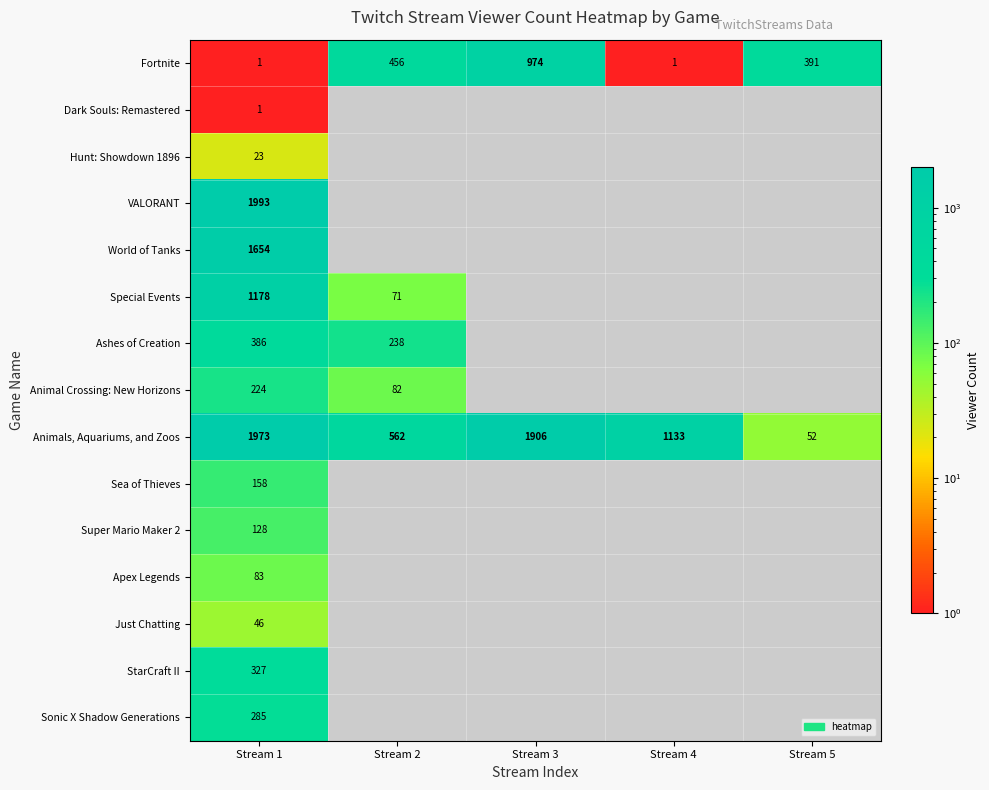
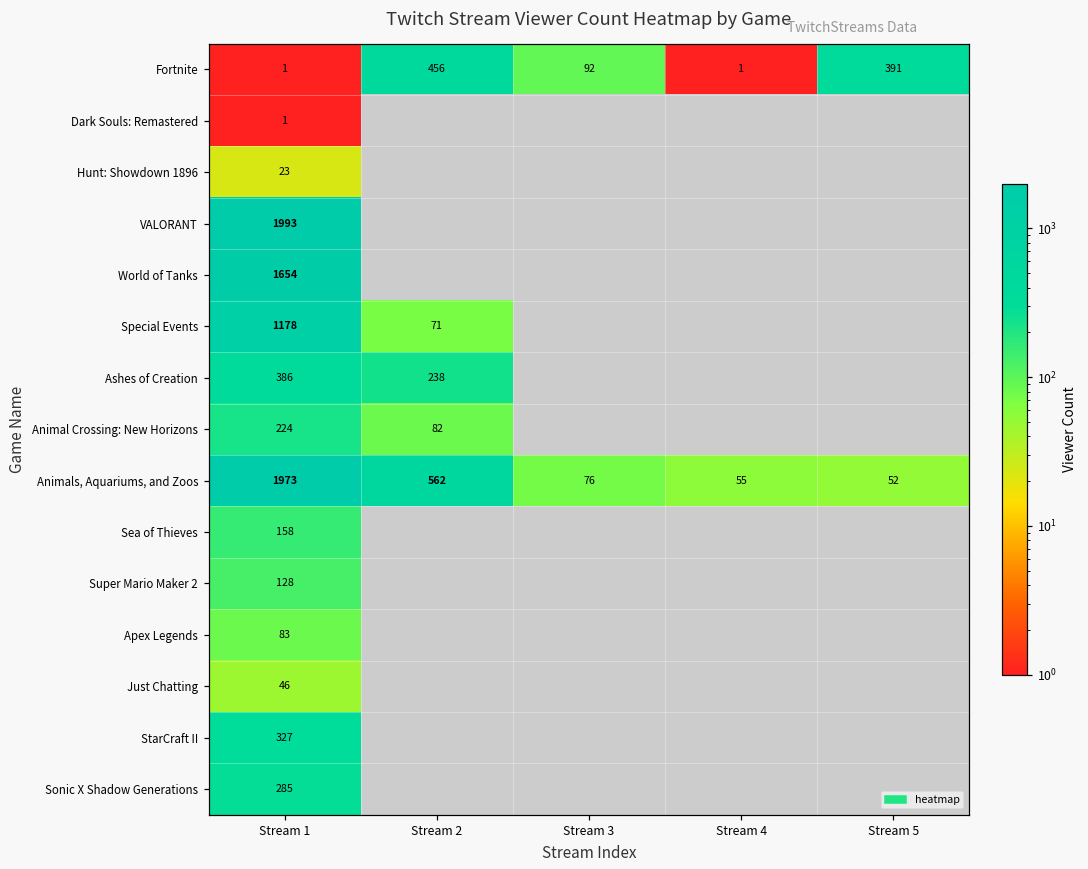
Fortnite, Stream 3: 974 -> 92
Animals, Aquariums, and Zoos, Stream 3: 1906 -> 76
Animals, Aquariums, and Zoos, Stream 4: 1133 -> 55
